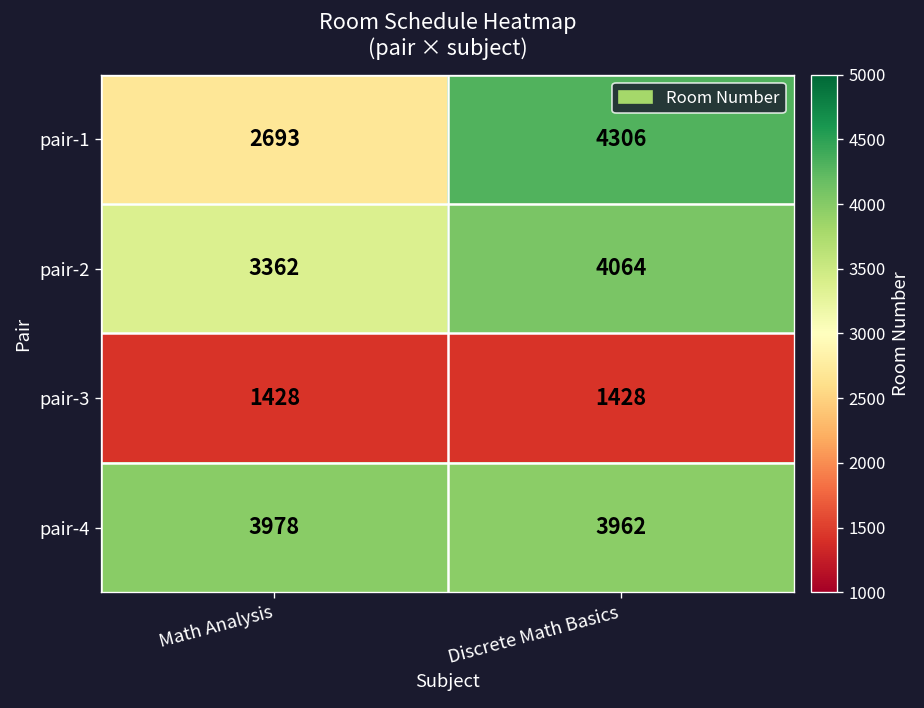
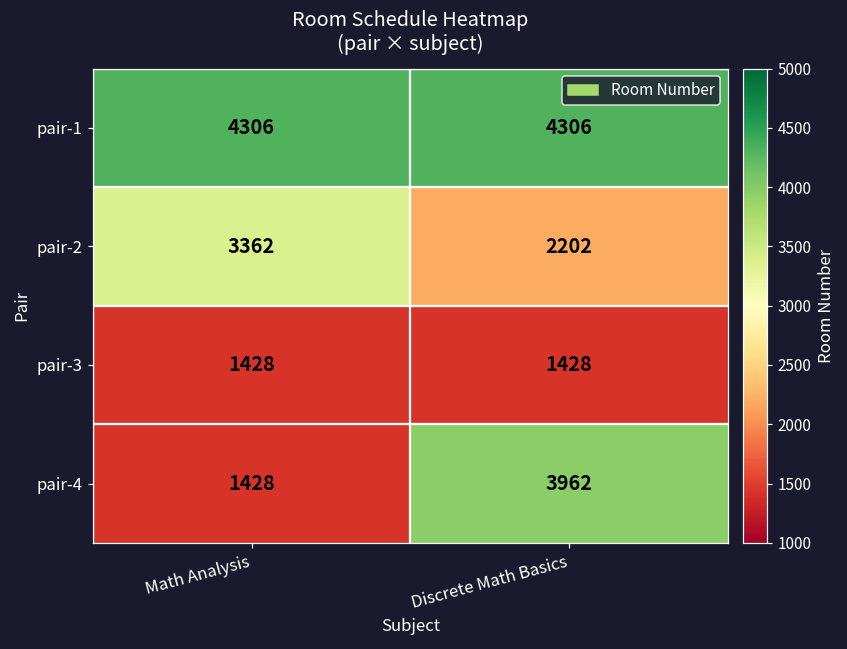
pair-1, Math Analysis: 2693 -> 4306
pair-2, Discrete Math Basics: 4064 -> 2202
pair-4, Math Analysis: 3978 -> 1428
